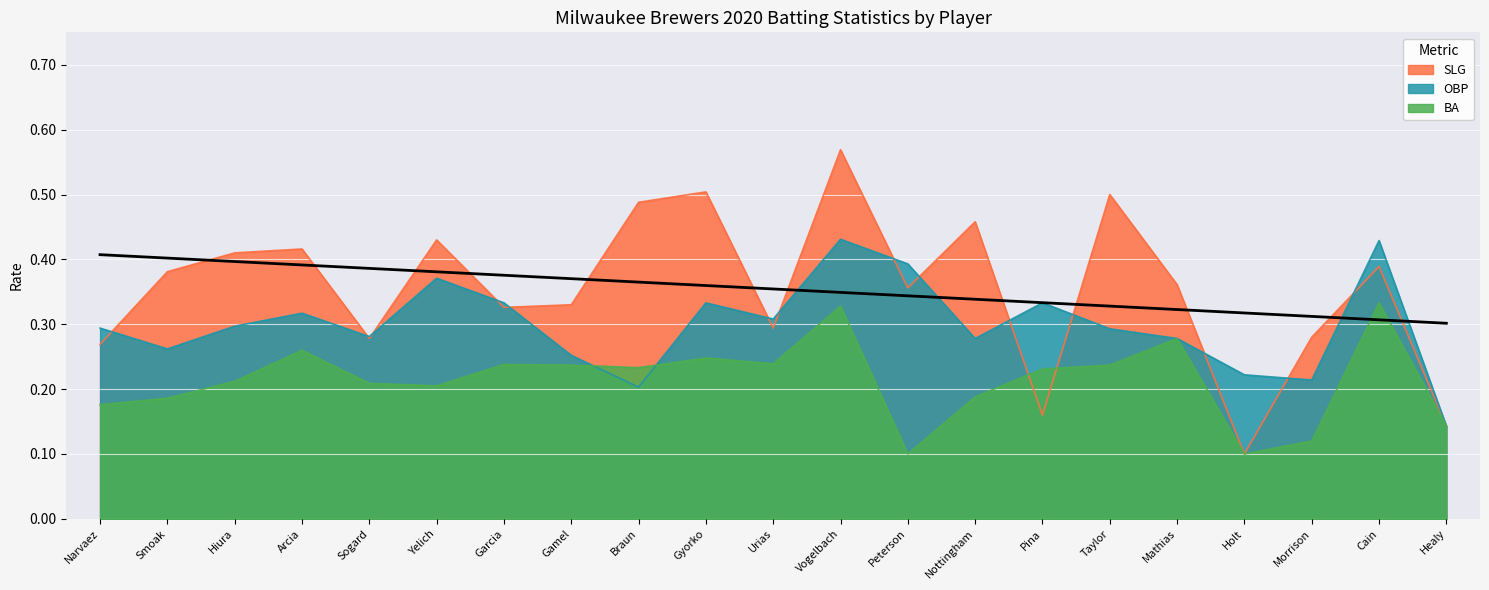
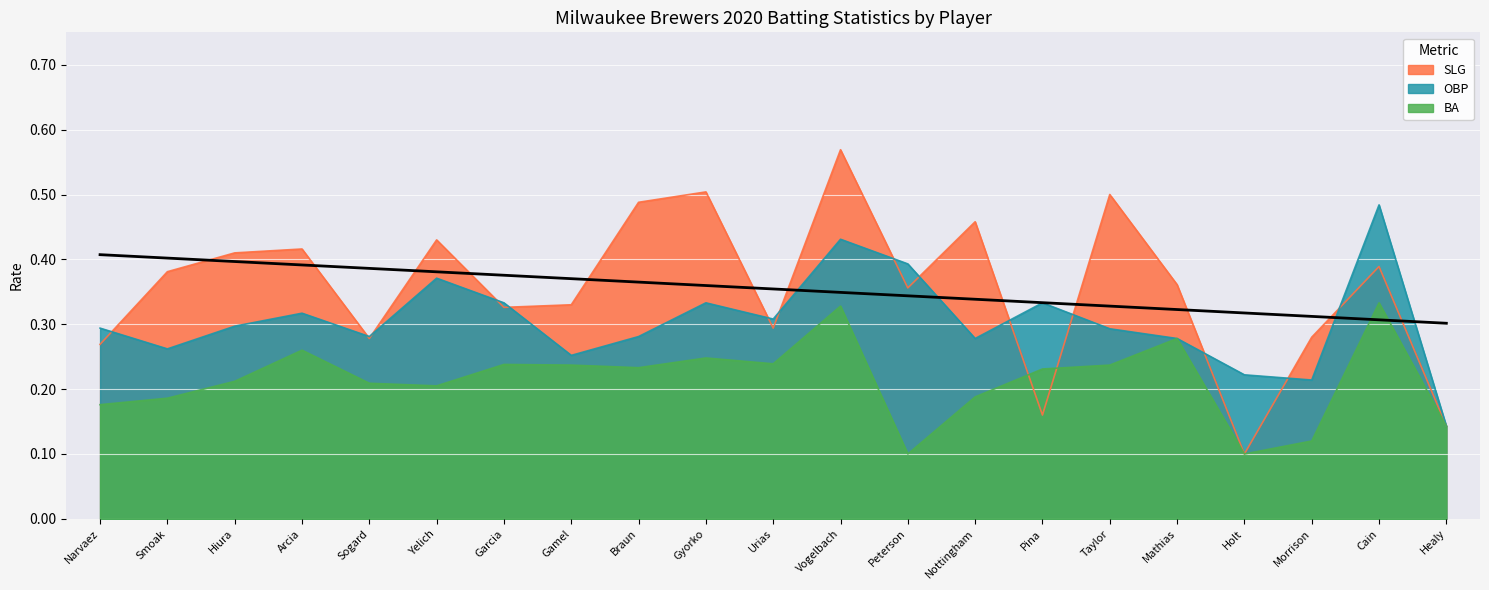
OBP, Braun: 0.20 -> 0.28
OBP, Cain: 0.43 -> 0.48
